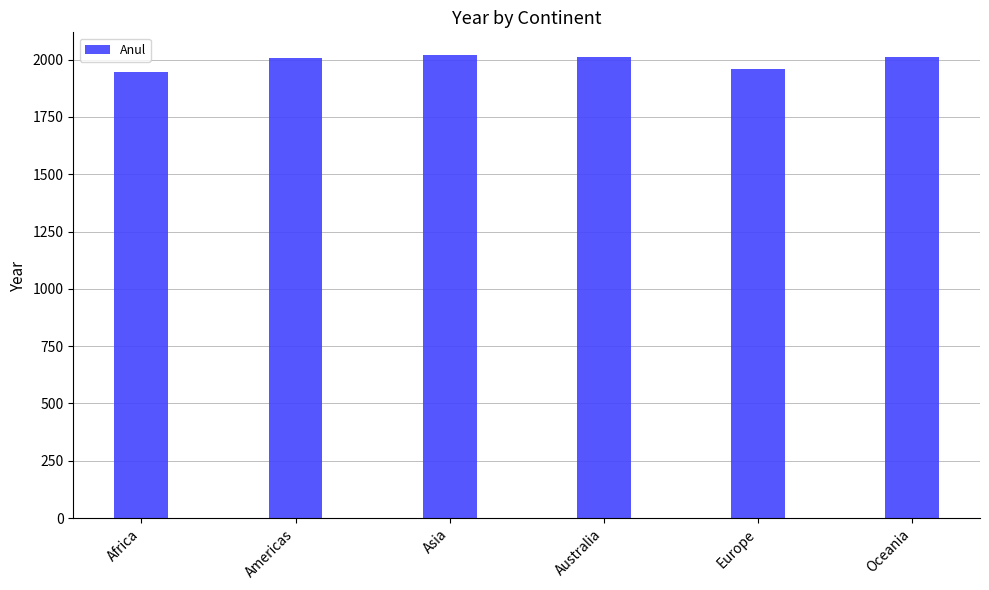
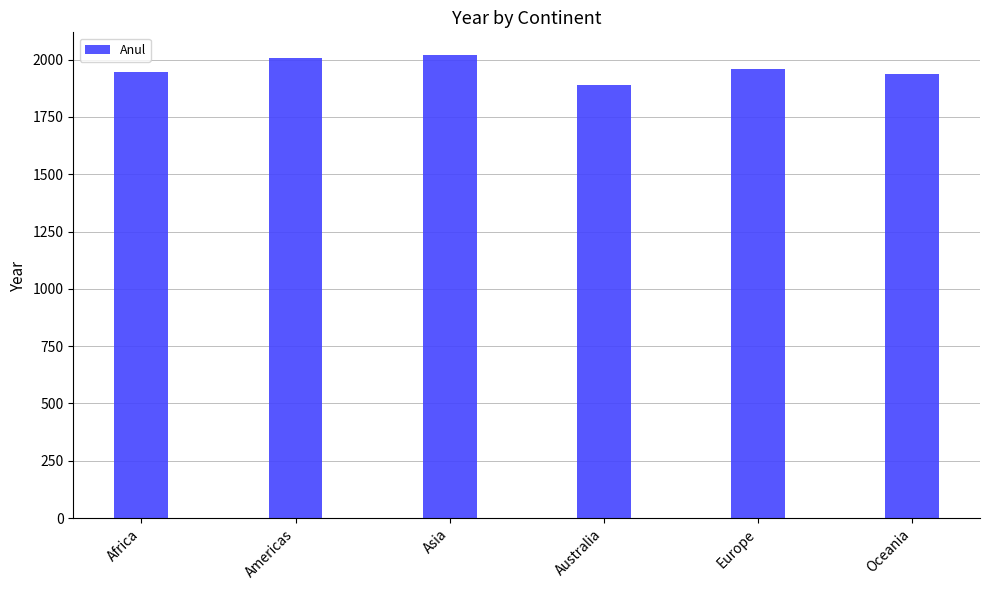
Australia: 2010 -> 1890
Oceania: 2010 -> 1940
